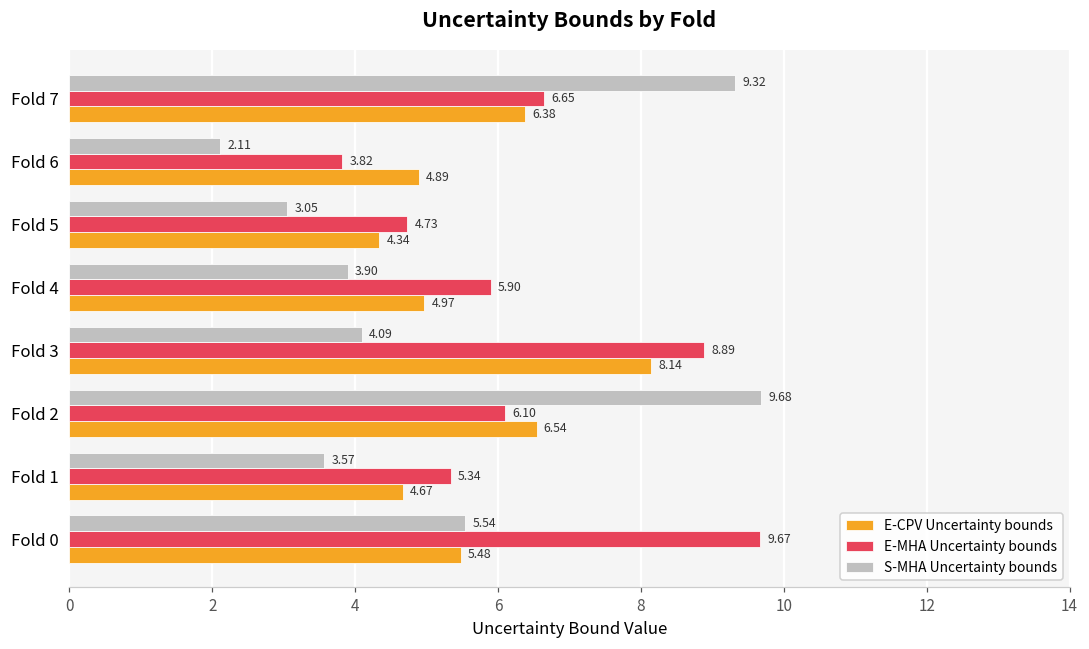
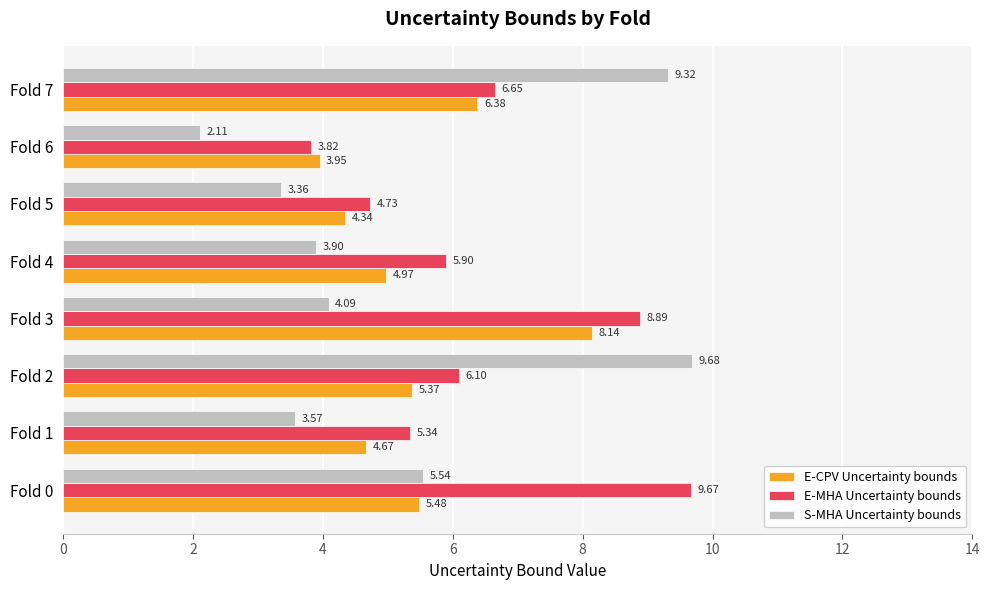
E-CPV Uncertainty bounds, Fold 6: 4.89 -> 3.95
S-MHA Uncertainty bounds, Fold 5: 3.05 -> 3.36
E-CPV Uncertainty bounds, Fold 2: 6.54 -> 5.37
